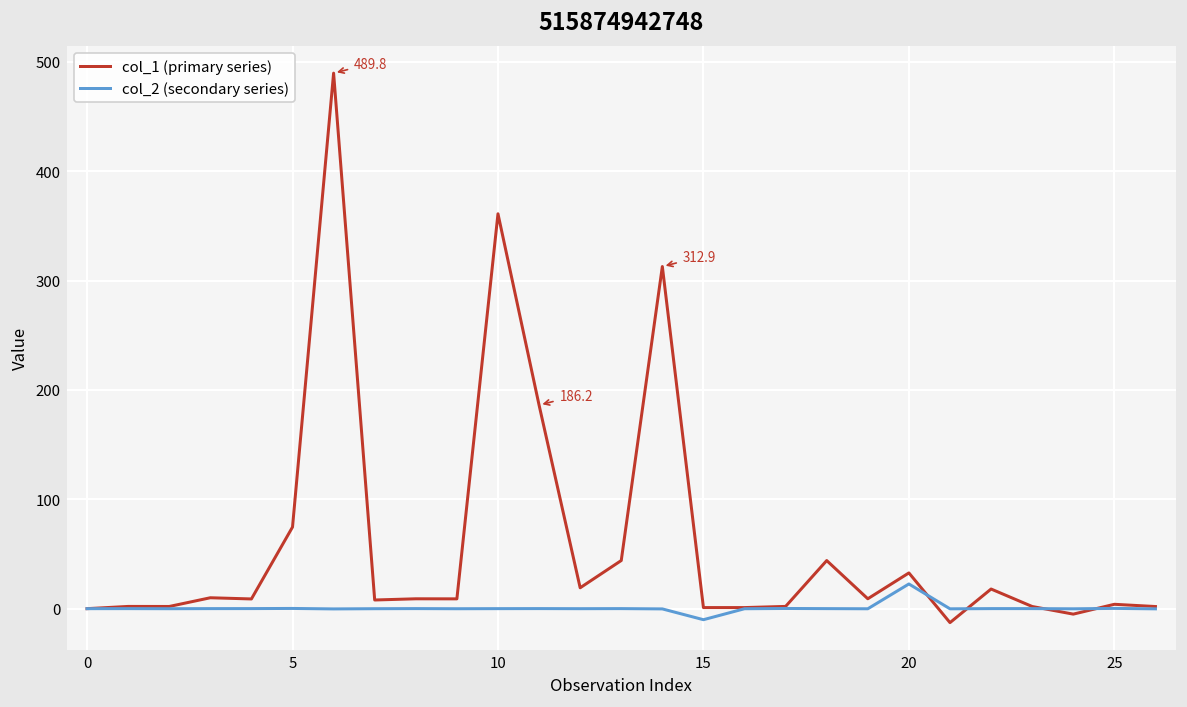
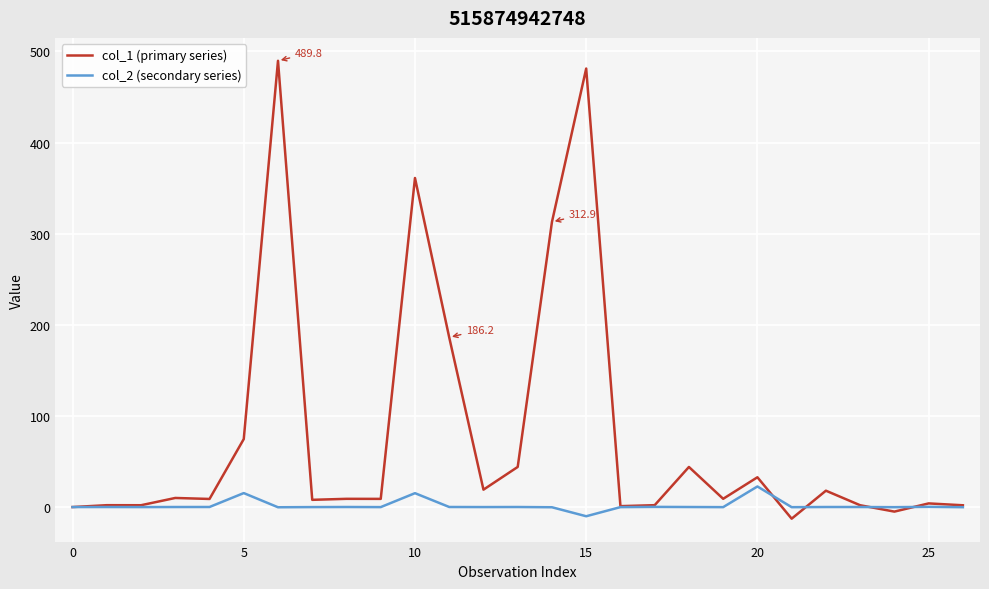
col_2 (secondary series), 5: 0 -> 20
col_2 (secondary series), 10: 0 -> 20
col_1 (primary series), 15: 0 -> 480
